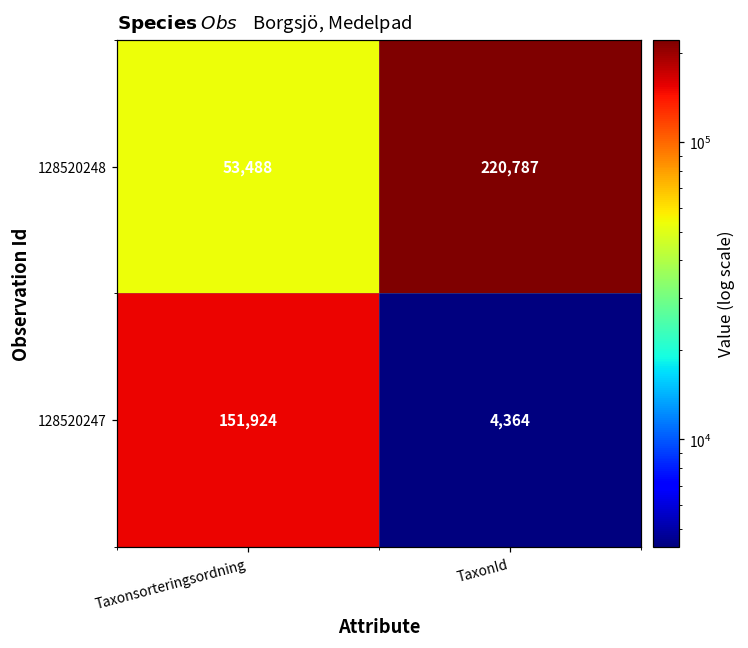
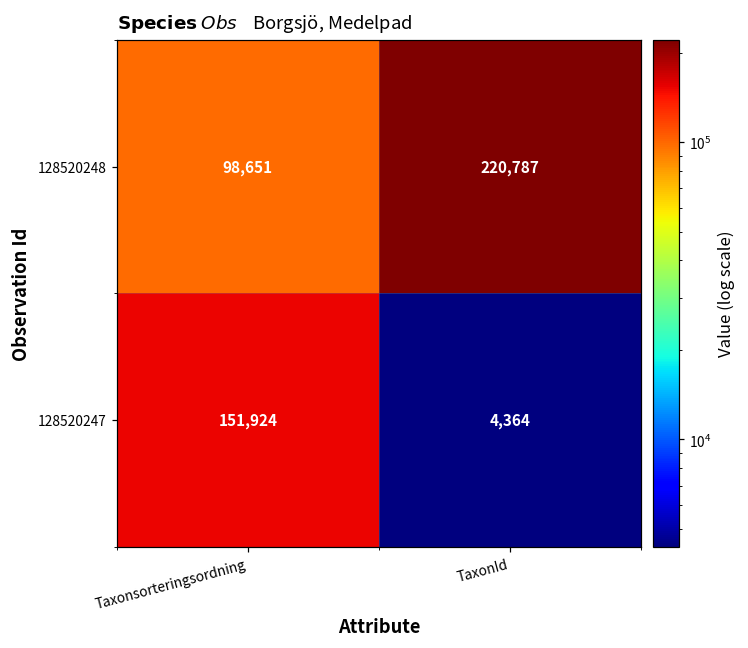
128520248, Taxonsorteringsordning: 53,488 -> 98,651
